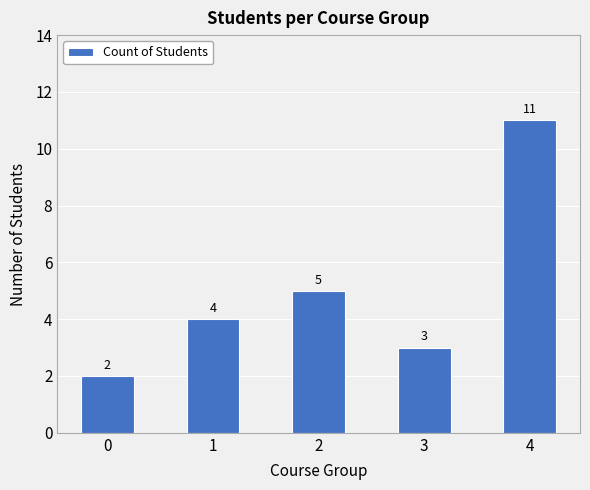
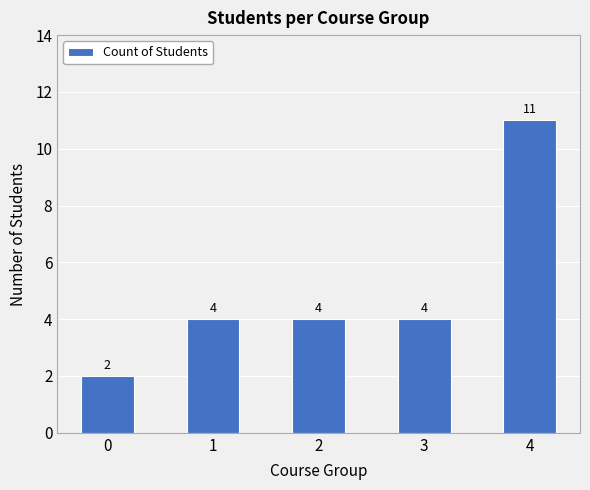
2: 5 -> 4
3: 3 -> 4
